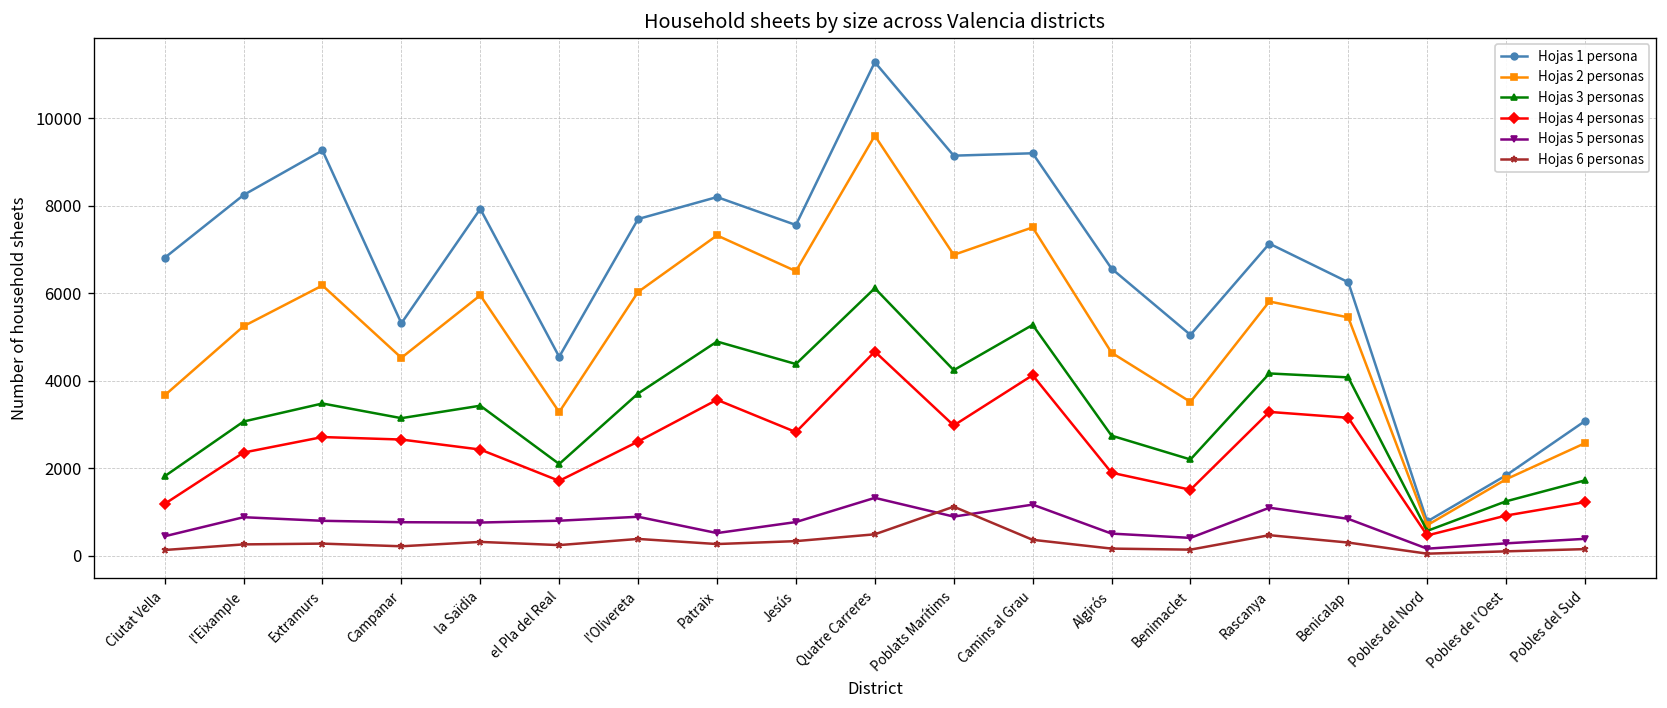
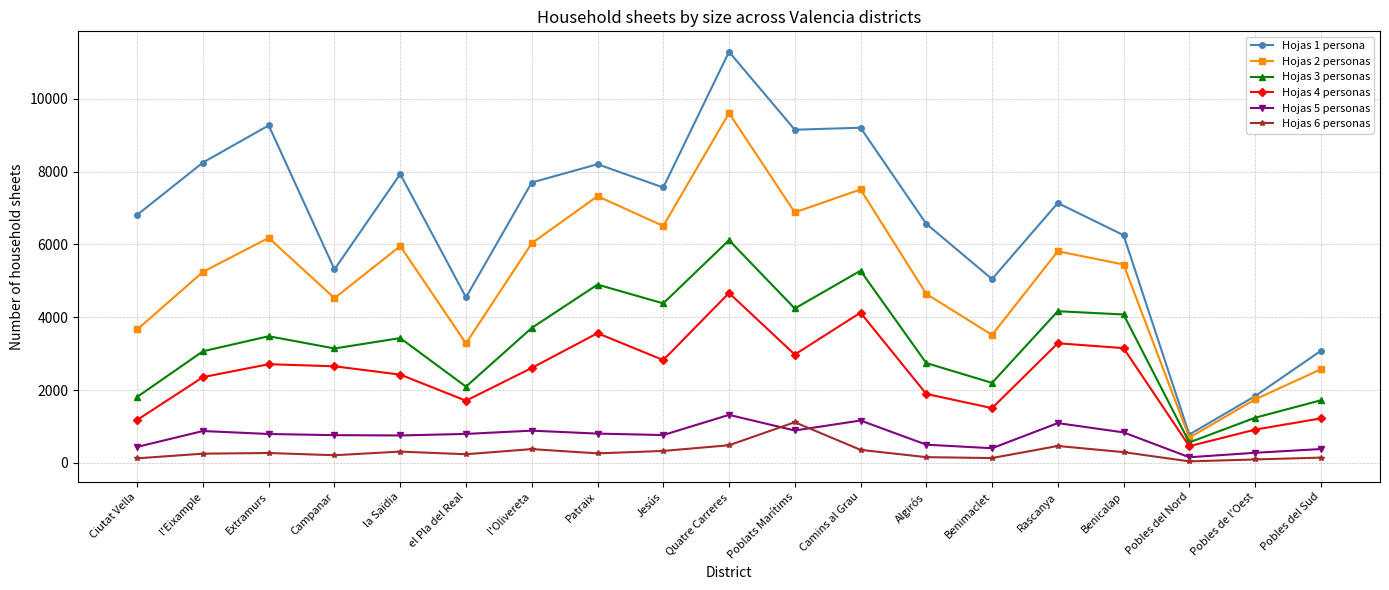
Hojas 5 personas, Patraix: 500 -> 800
